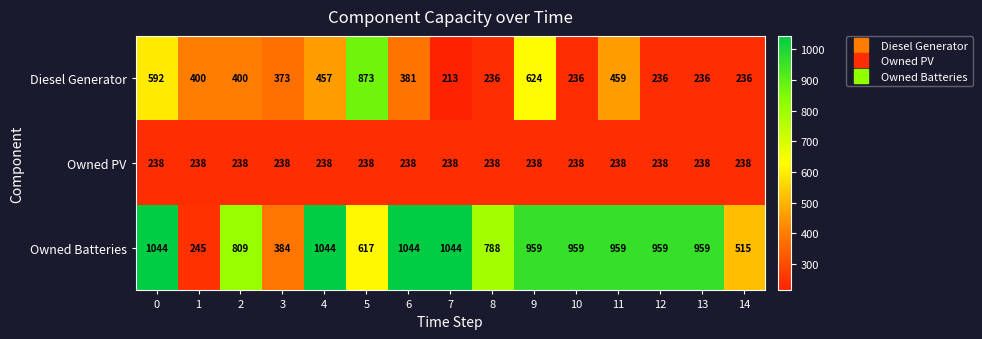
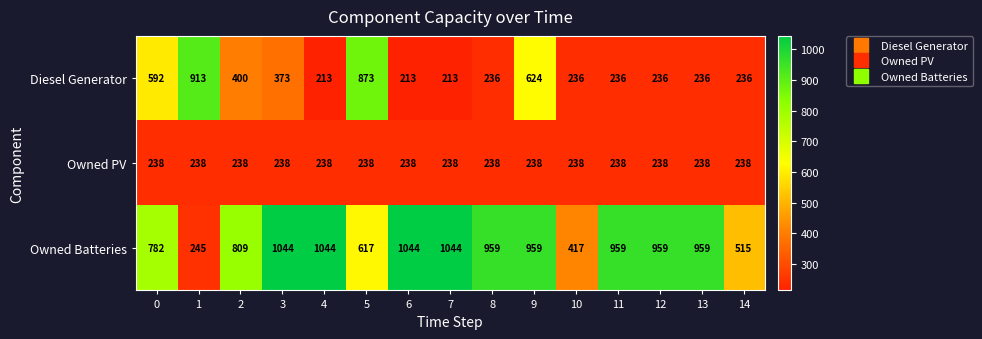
Diesel Generator, 1: 400 -> 913
Diesel Generator, 4: 457 -> 213
Diesel Generator, 6: 381 -> 213
Diesel Generator, 11: 459 -> 236
Owned Batteries, 0: 1044 -> 782
Owned Batteries, 3: 384 -> 1044
Owned Batteries, 8: 788 -> 959
Owned Batteries, 10: 959 -> 417
